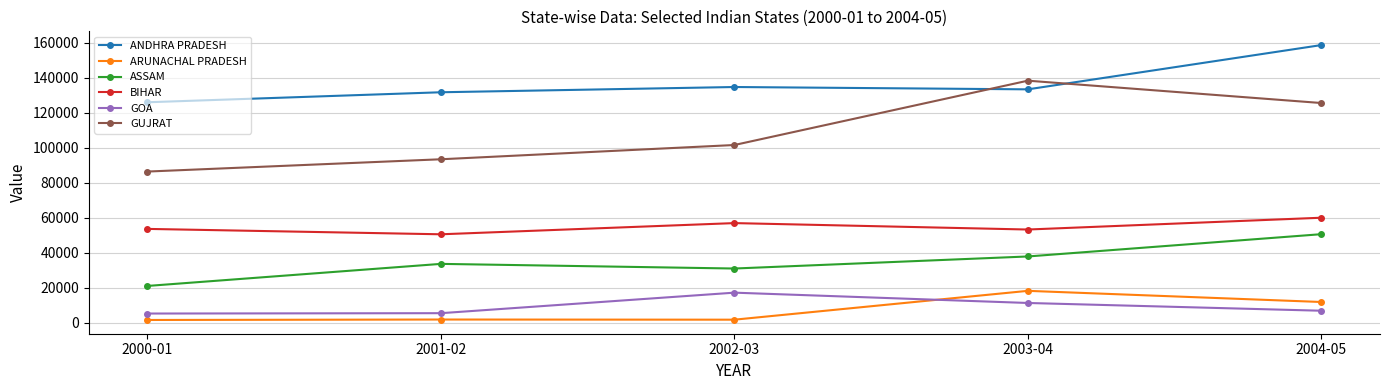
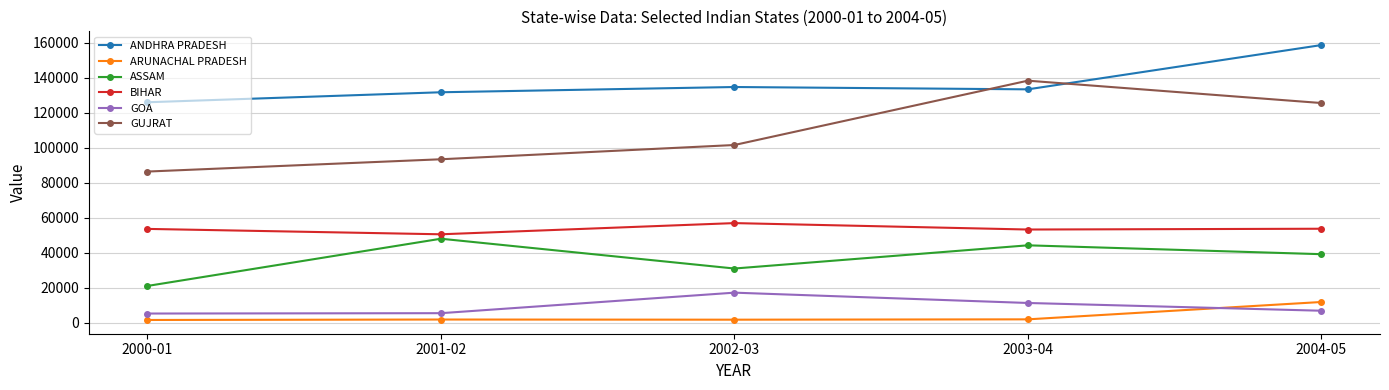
ASSAM, 2001-02: 34000 -> 48000
ARUNACHAL PRADESH, 2003-04: 18000 -> 2000
ASSAM, 2003-04: 38000 -> 44000
ASSAM, 2004-05: 51000 -> 39000
BIHAR, 2004-05: 60000 -> 54000
